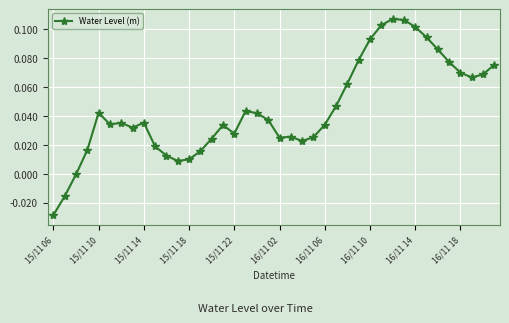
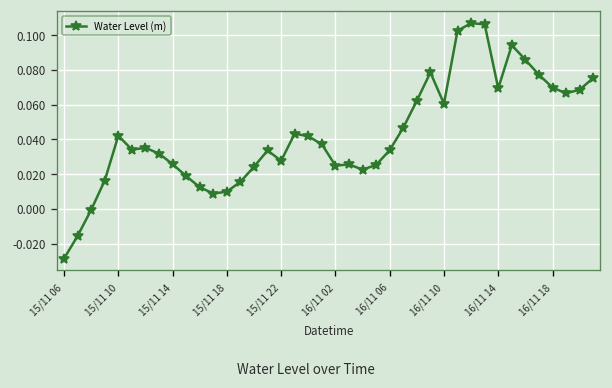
15/11 14: 0.035 -> 0.026
16/11 10: 0.093 -> 0.061
16/11 14: 0.101 -> 0.069
